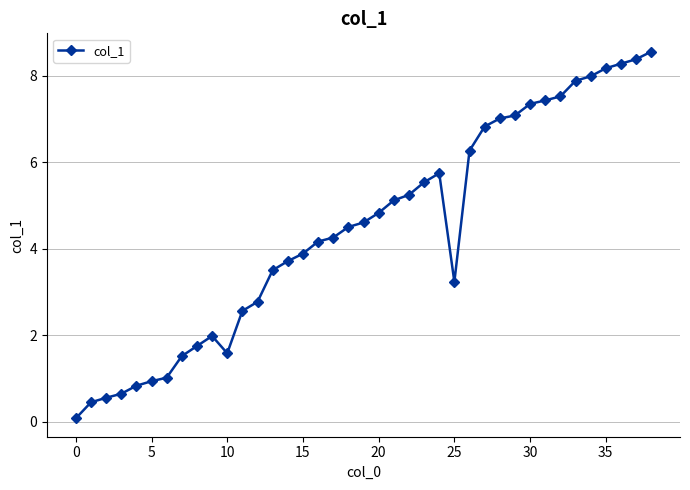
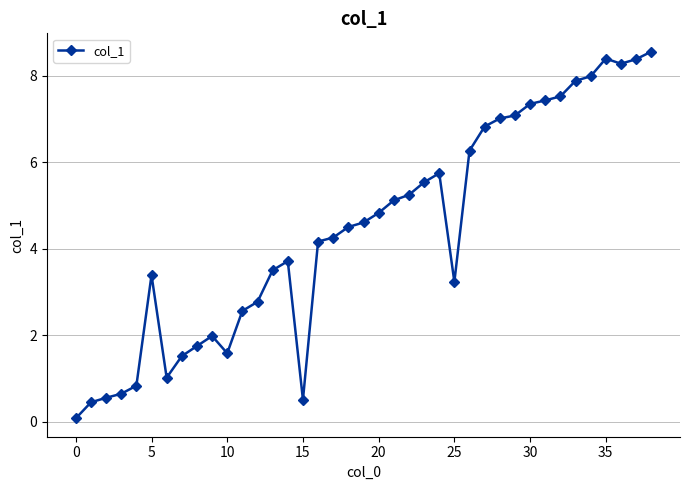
5: 0.9 -> 3.4
15: 3.9 -> 0.5
35: 8.2 -> 8.4
